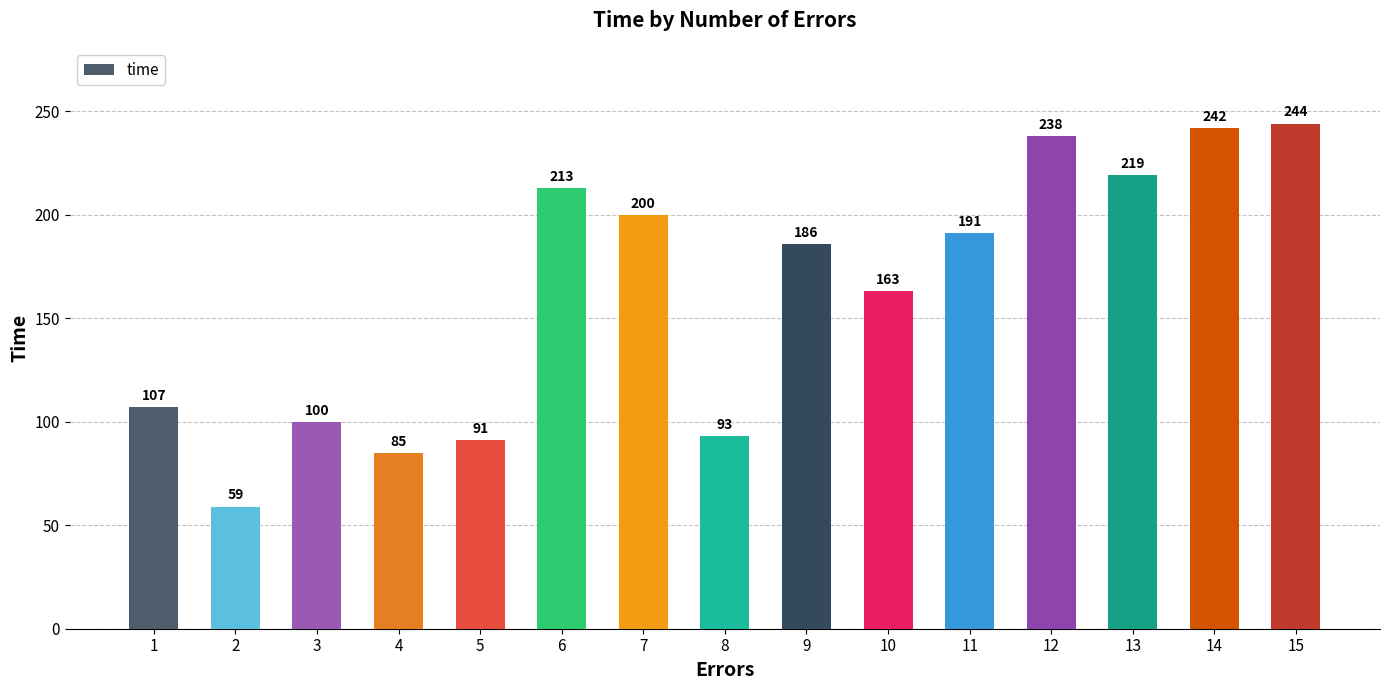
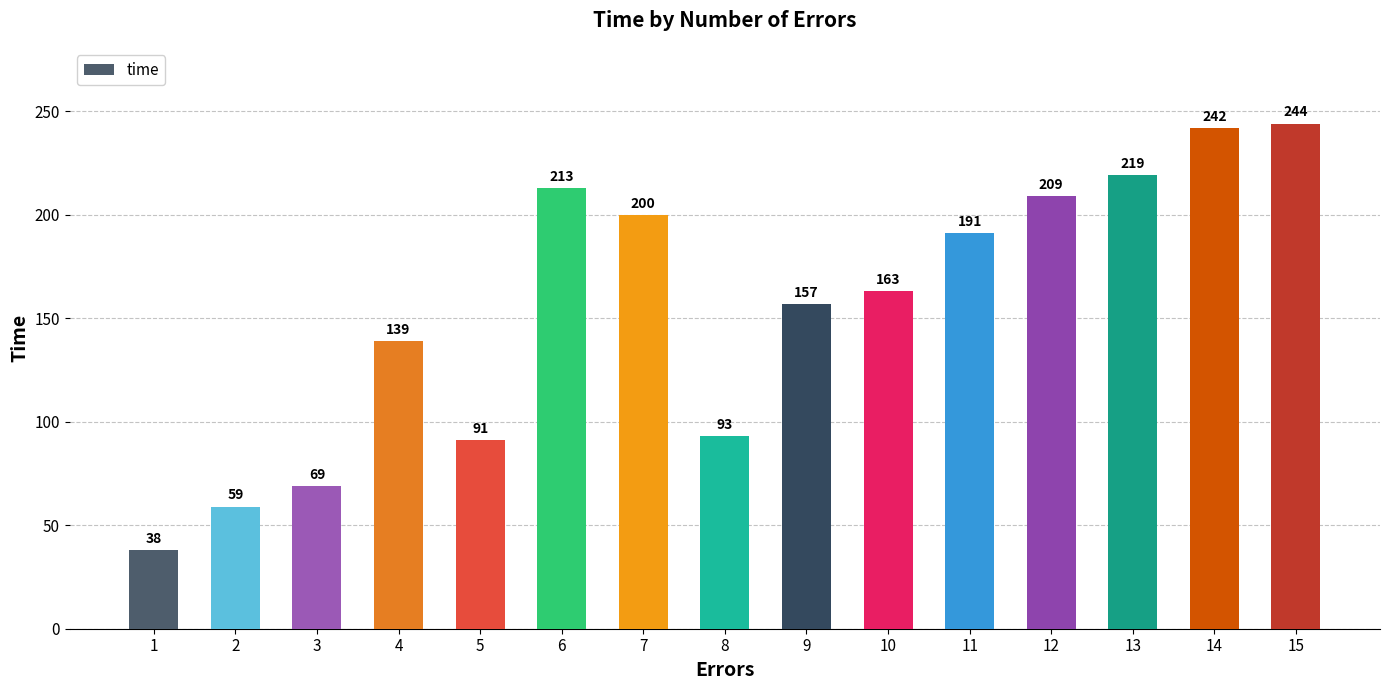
1: 107 -> 38
3: 100 -> 69
4: 85 -> 139
9: 186 -> 157
12: 238 -> 209
